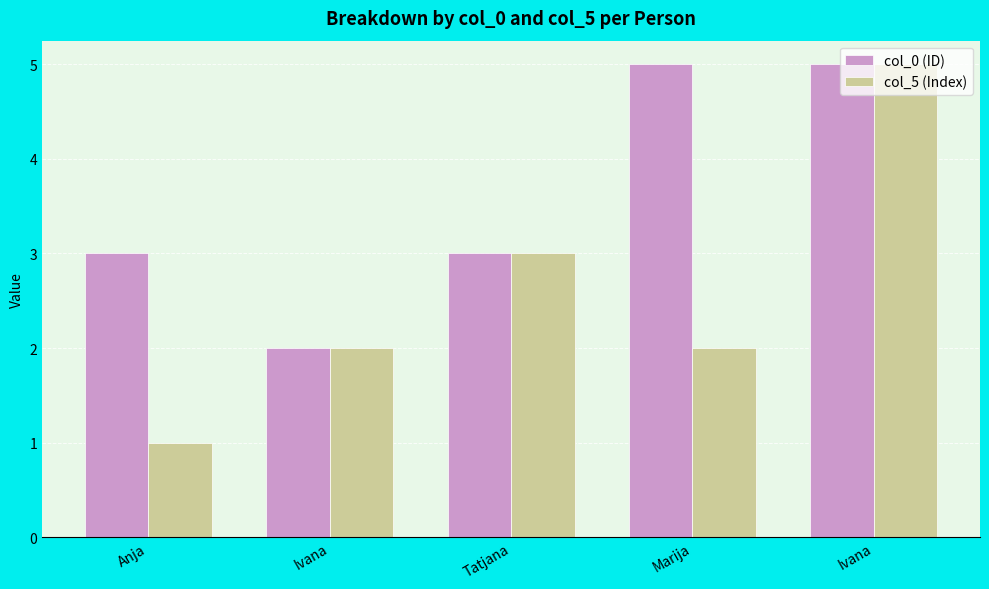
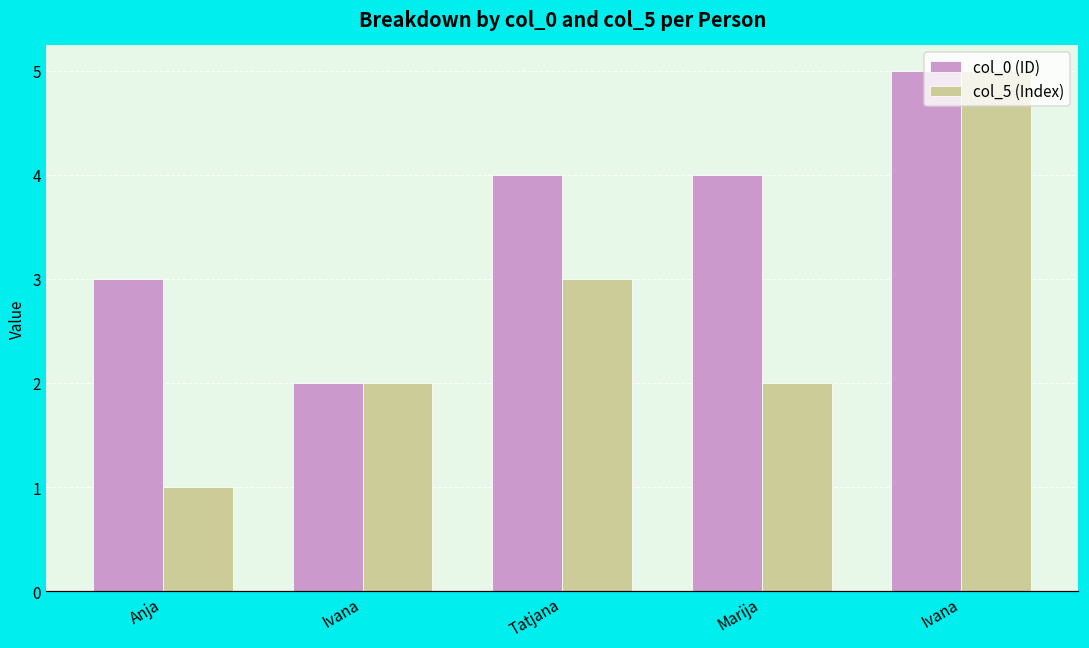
col_0 (ID), Tatjana: 3 -> 4
col_0 (ID), Marija: 5 -> 4
